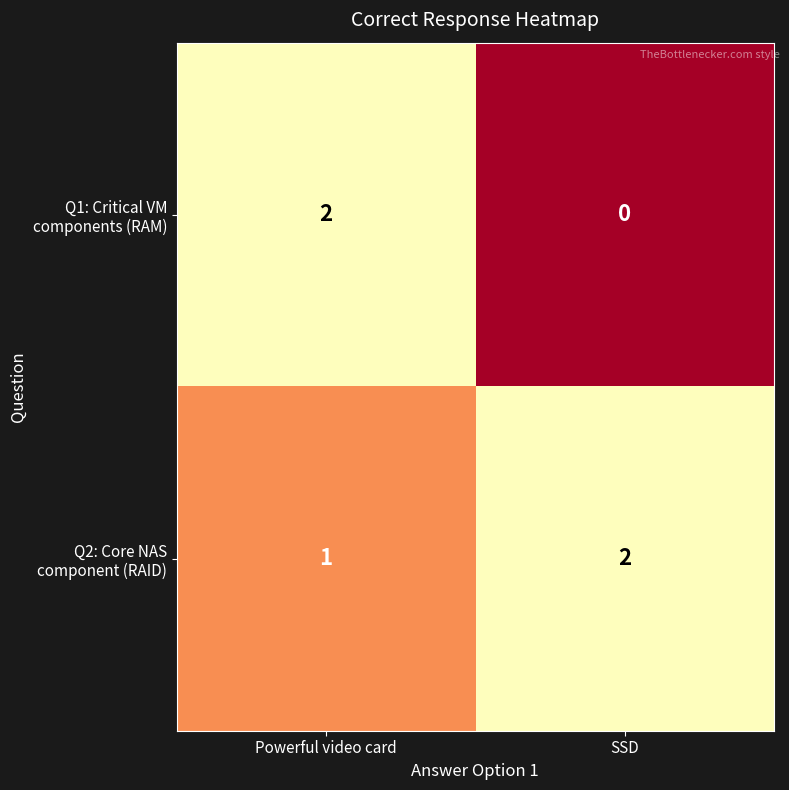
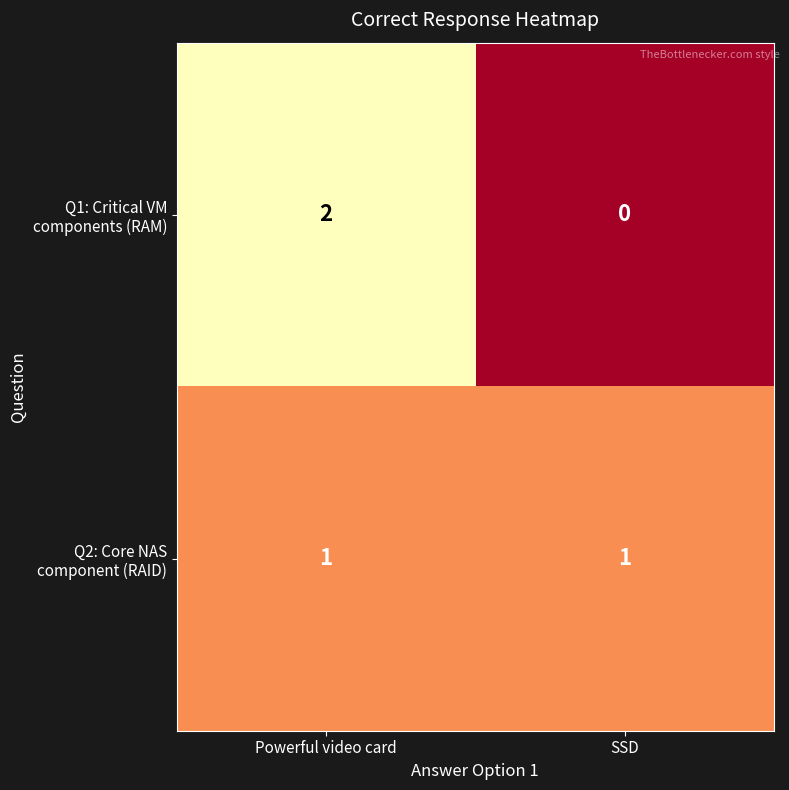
Q2: Core NAS component (RAID), SSD: 2 -> 1
